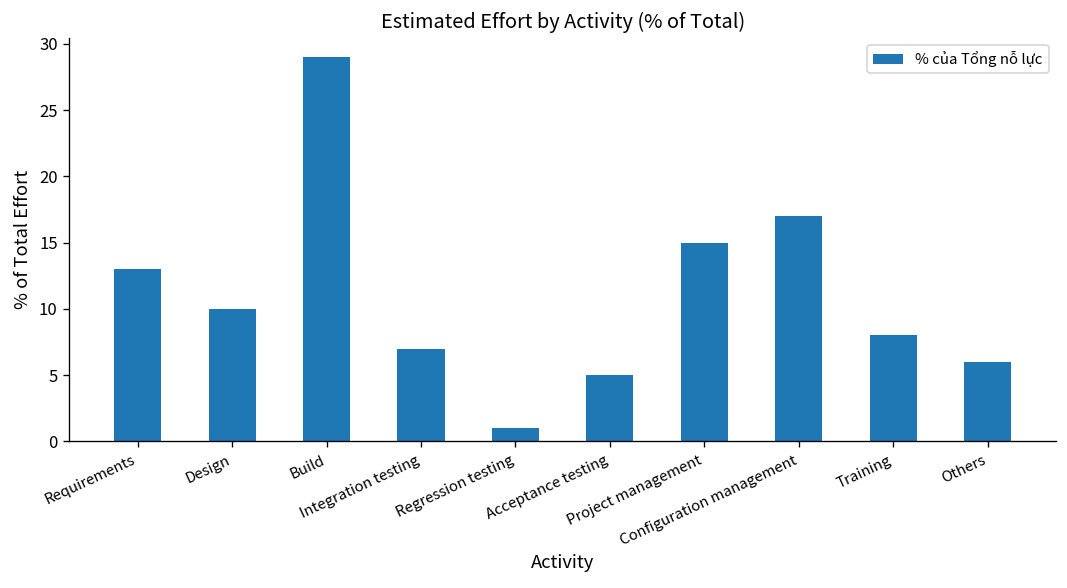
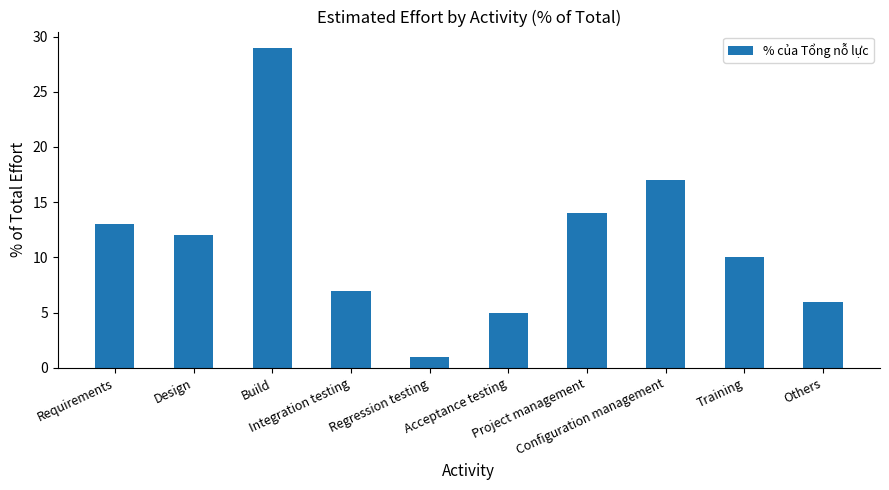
Design: 10 -> 12
Project management: 15 -> 14
Training: 8 -> 10
